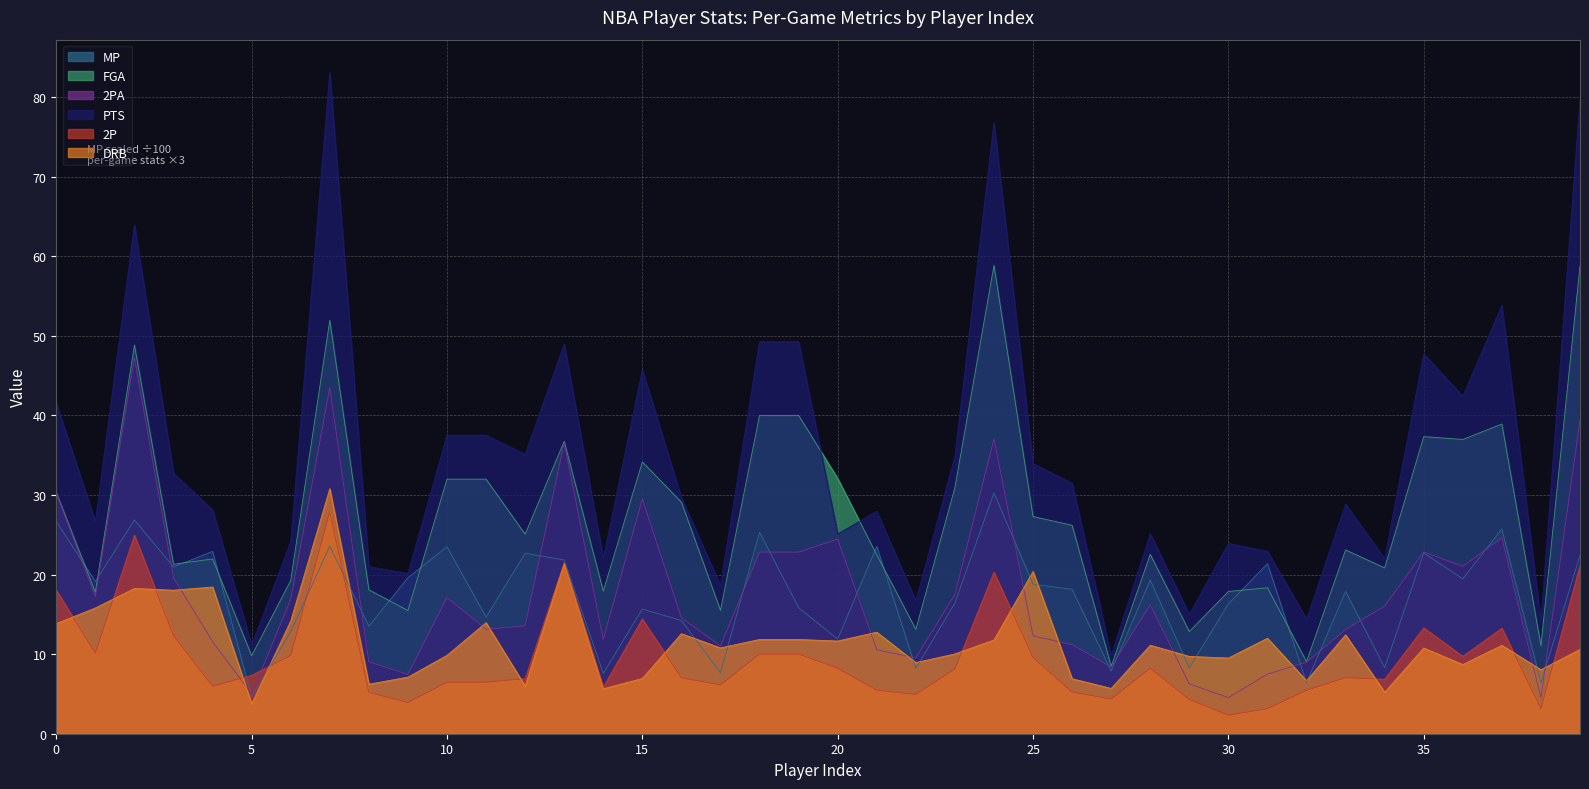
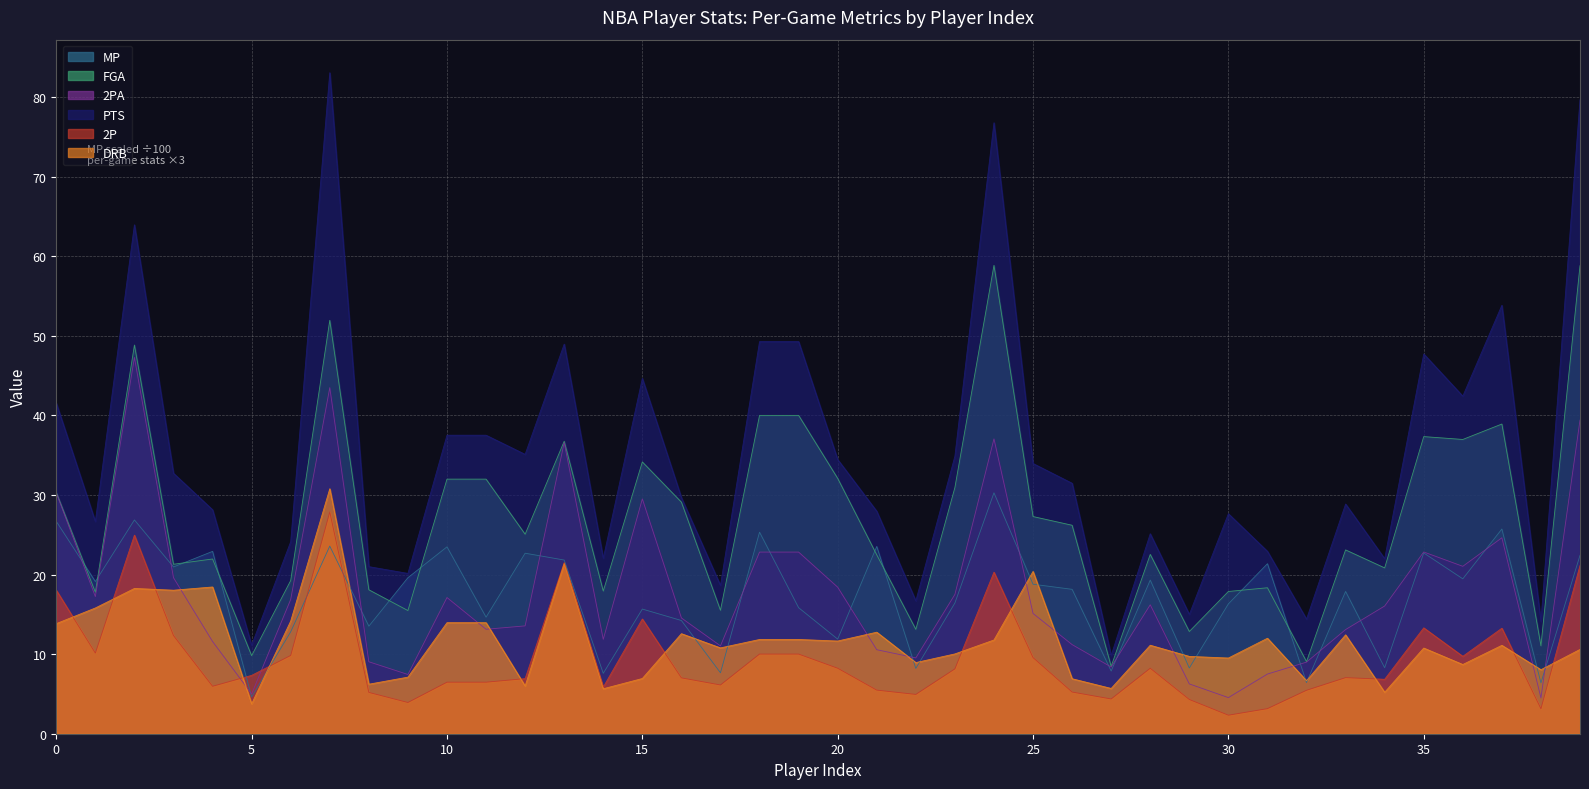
DRB, 10: 10 -> 14
PTS, 15: 46 -> 45
2PA, 20: 24 -> 18
PTS, 20: 25 -> 34
2PA, 25: 12 -> 15
PTS, 30: 24 -> 28
